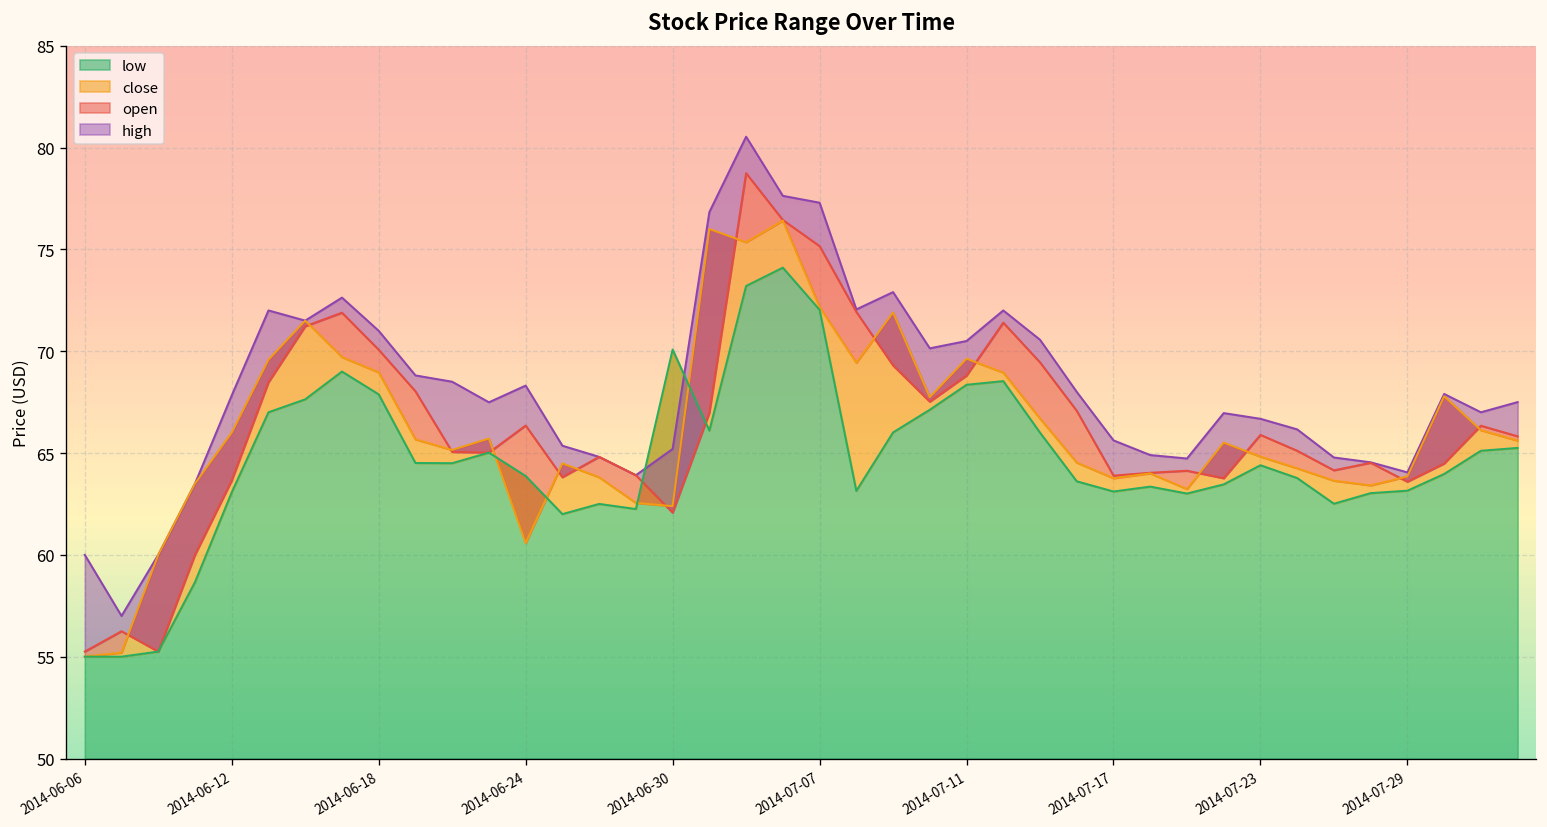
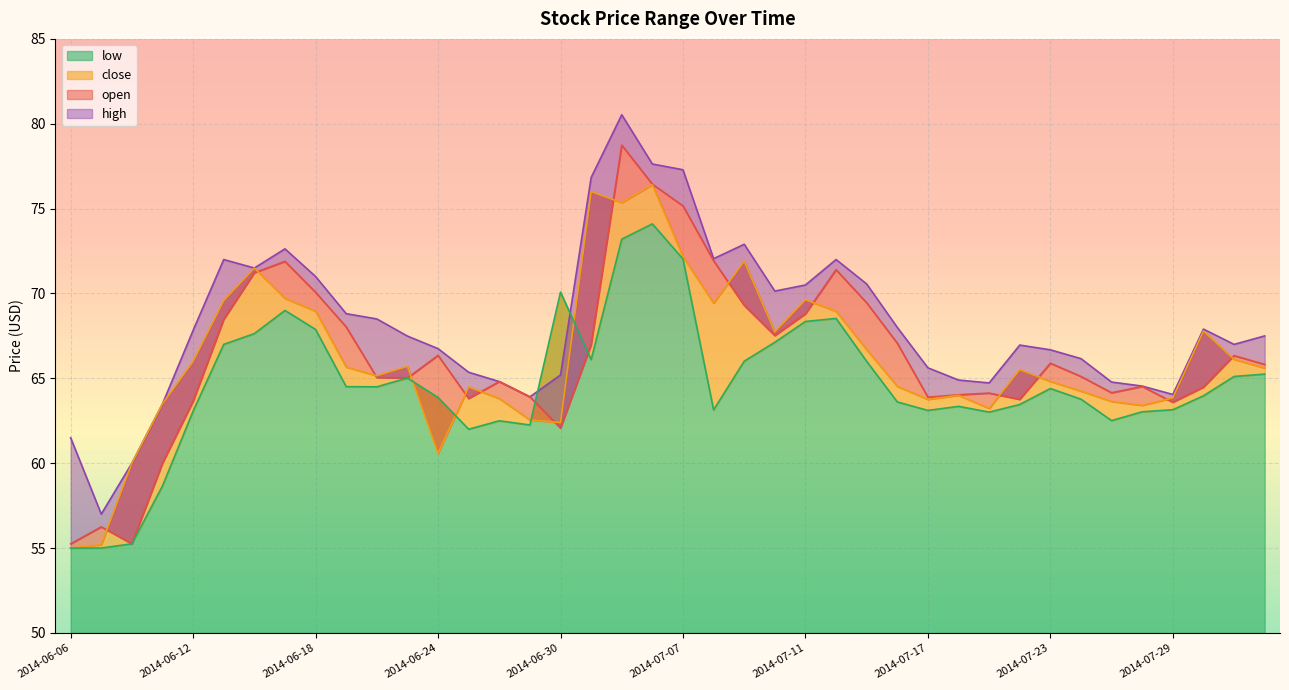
high, 2014-06-06: 60.0 -> 61.5
high, 2014-06-24: 68.3 -> 66.8
